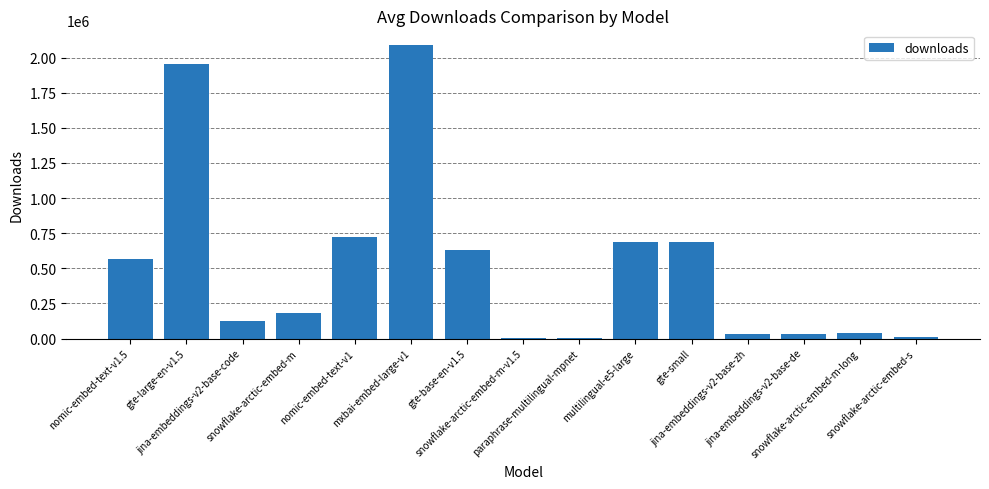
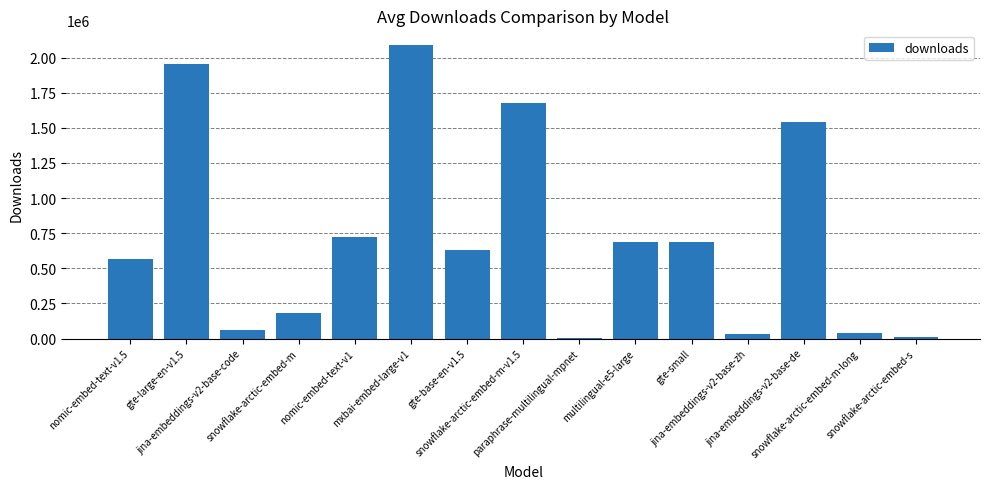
jina-embeddings-v2-base-code: 130000 -> 60000
snowflake-arctic-embed-m-v1.5: 10000 -> 1680000
jina-embeddings-v2-base-de: 40000 -> 1540000
